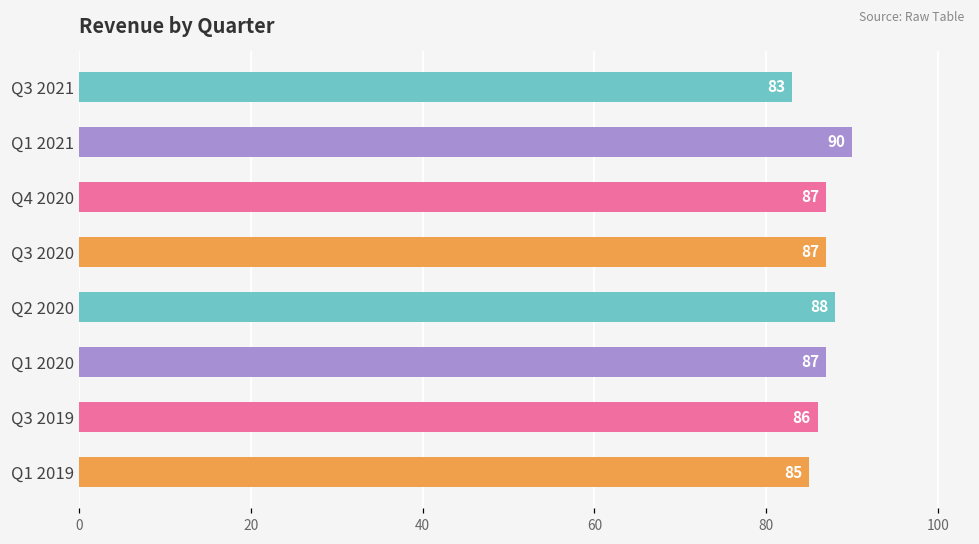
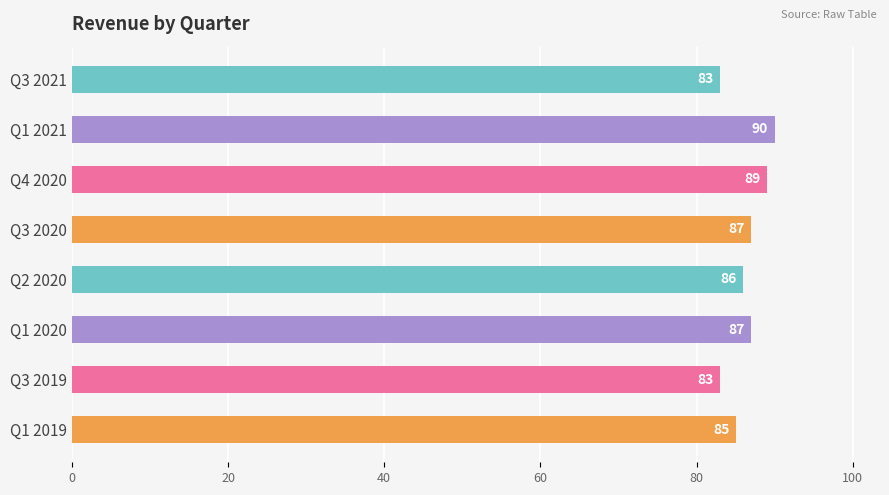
Q4 2020: 87 -> 89
Q2 2020: 88 -> 86
Q3 2019: 86 -> 83
